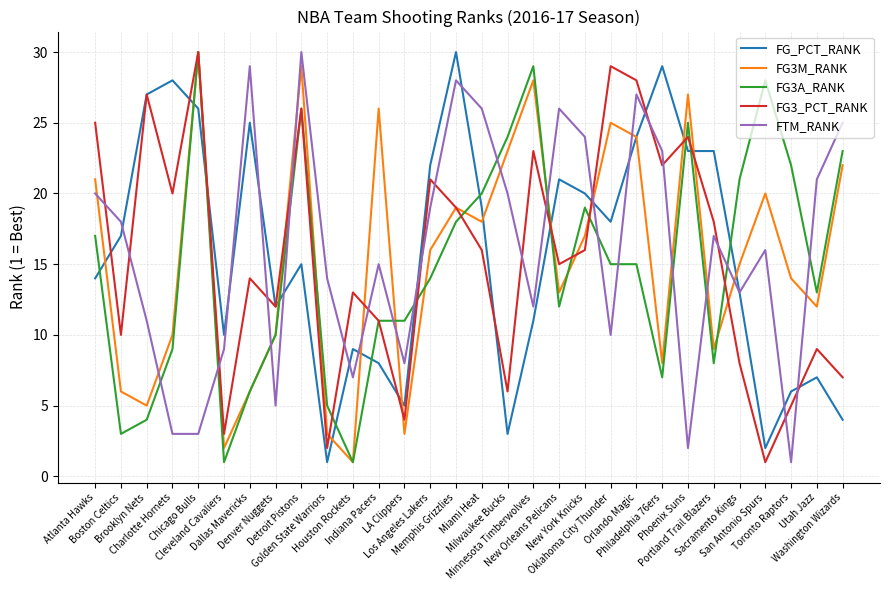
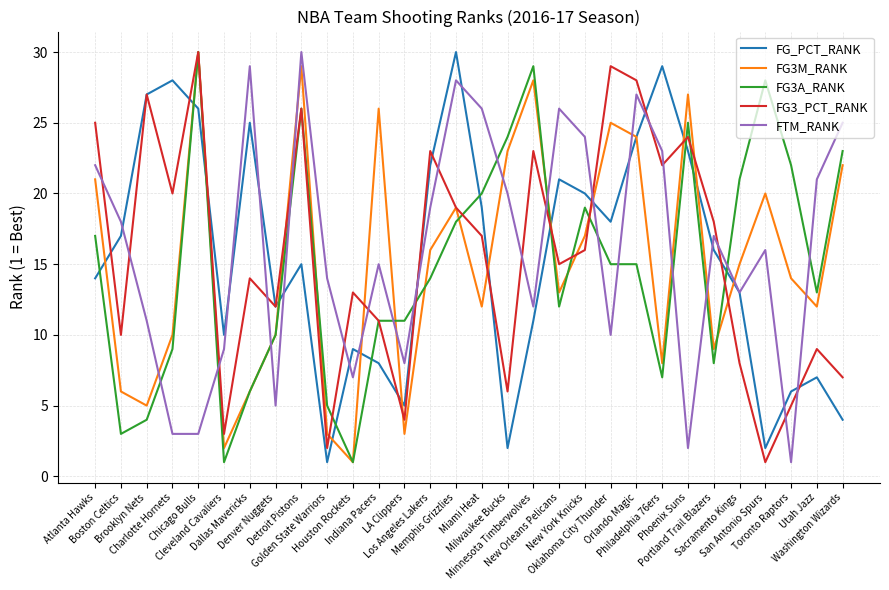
FTM_RANK, Atlanta Hawks: 20 -> 22
FG3_PCT_RANK, Los Angeles Lakers: 21 -> 23
FG3M_RANK, Miami Heat: 18 -> 12
FG3_PCT_RANK, Miami Heat: 16 -> 17
FG_PCT_RANK, Milwaukee Bucks: 3 -> 2
FG_PCT_RANK, Portland Trail Blazers: 23 -> 16
